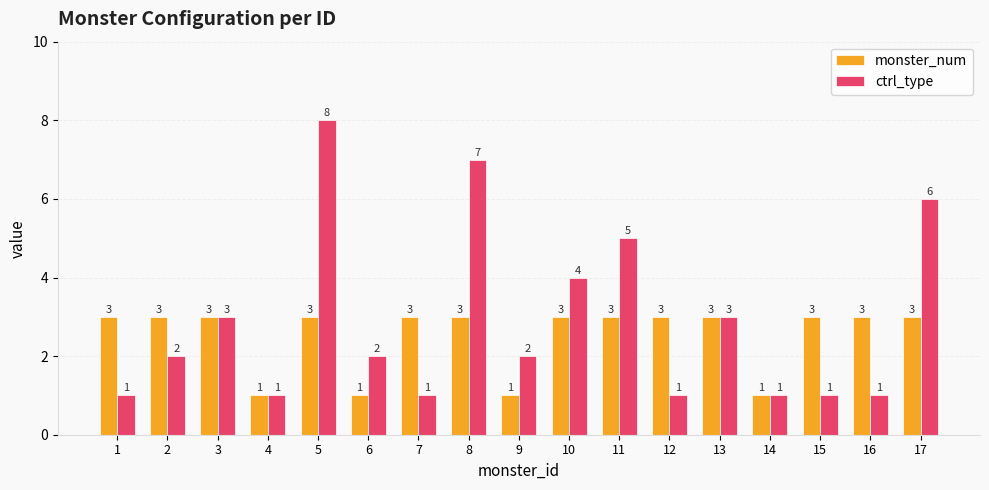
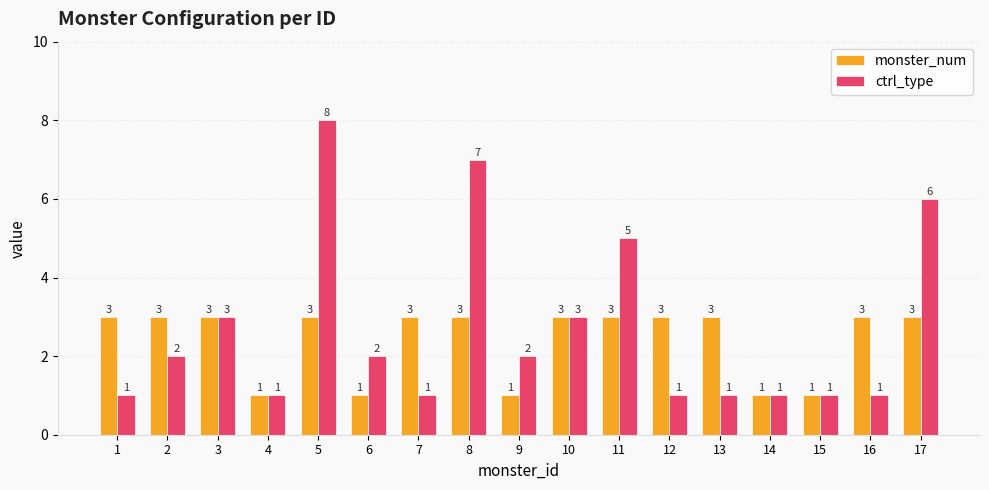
ctrl_type, 10: 4 -> 3
ctrl_type, 13: 3 -> 1
monster_num, 15: 3 -> 1
